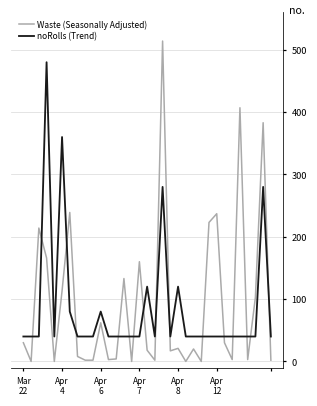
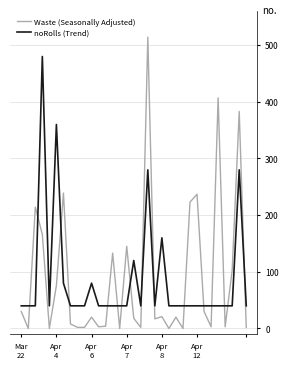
Waste (Seasonally Adjusted), Apr 4: 110 -> 80
Waste (Seasonally Adjusted), Apr 6: 60 -> 20
Waste (Seasonally Adjusted), Apr 7: 160 -> 150
noRolls (Trend), Apr 8: 120 -> 160
